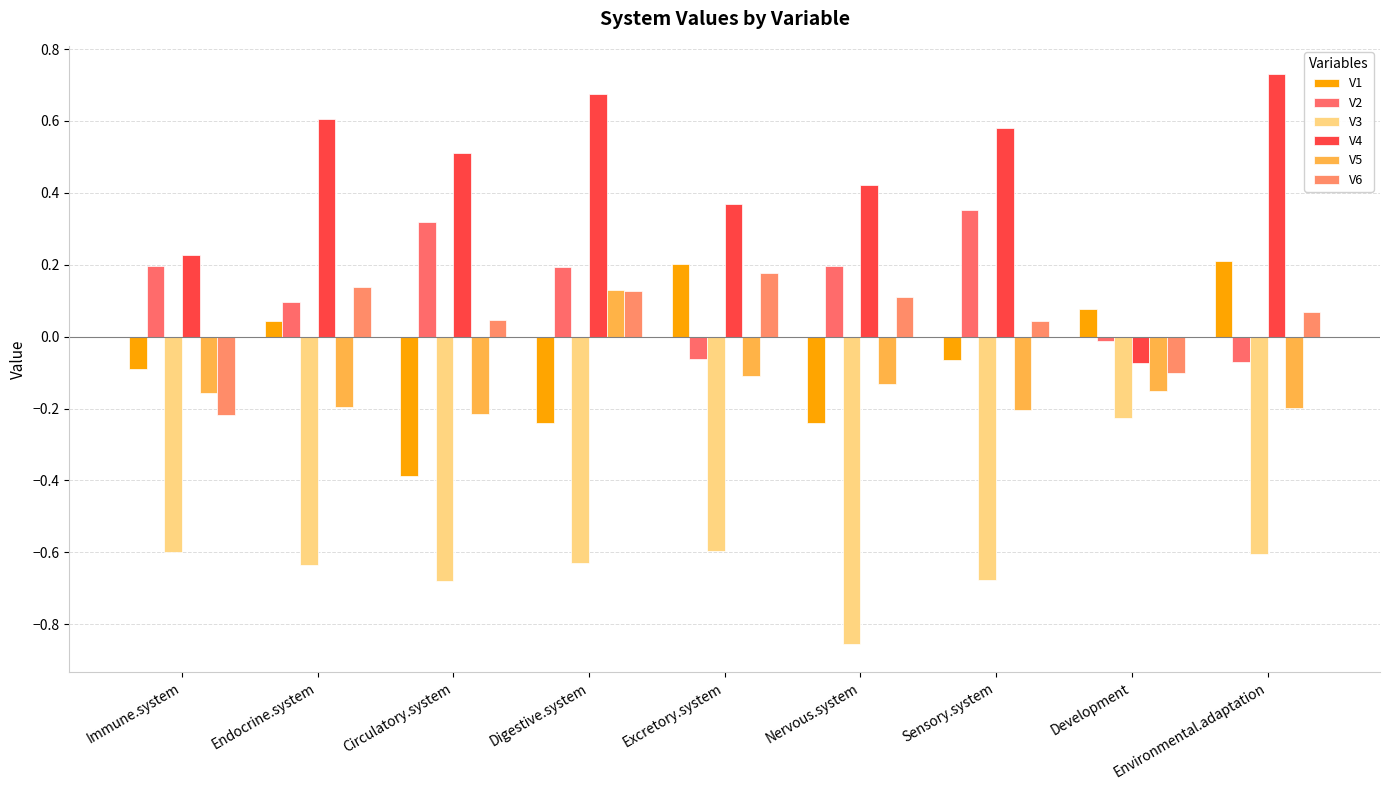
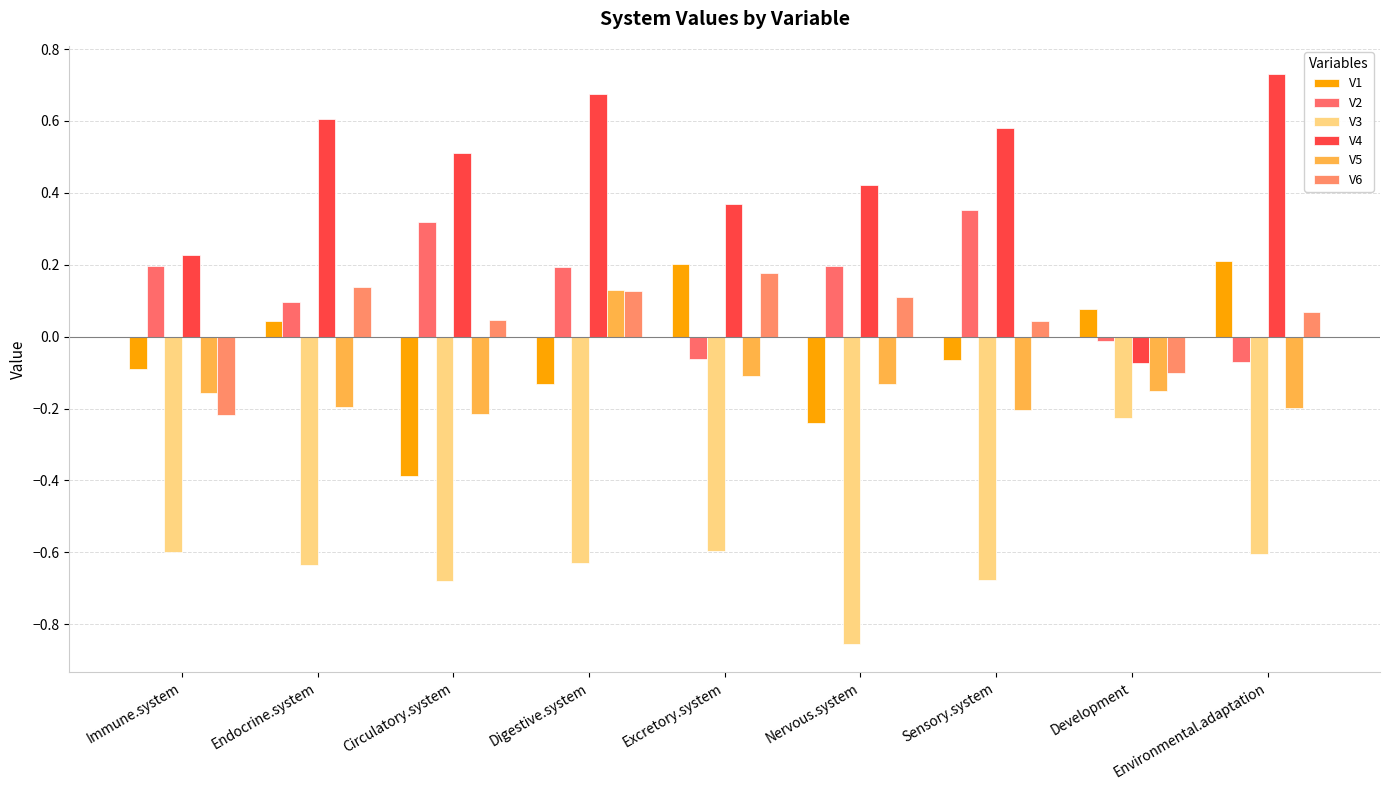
V1, Digestive.system: -0.24 -> -0.13
